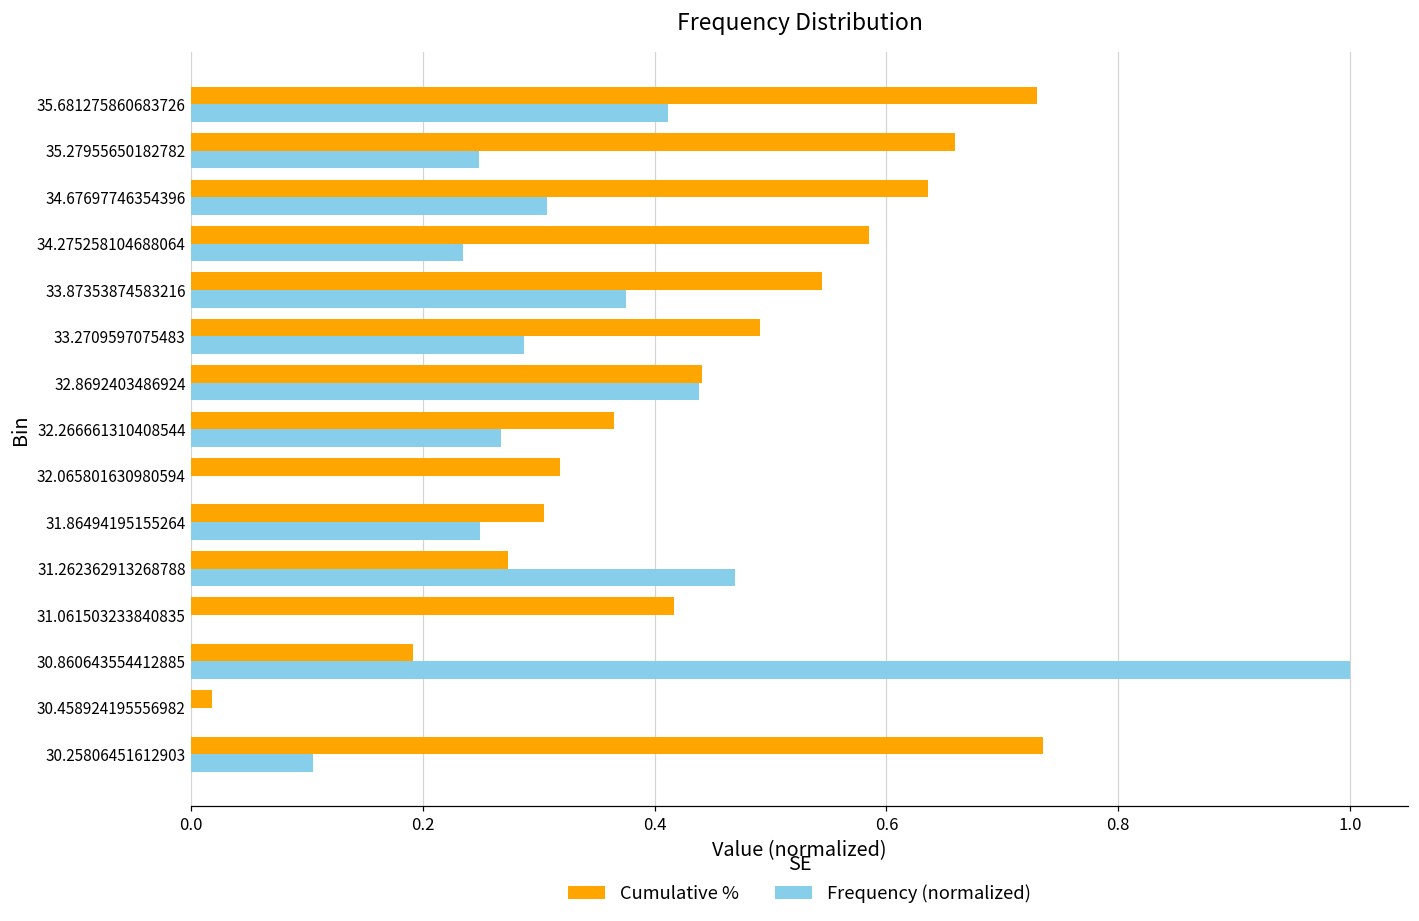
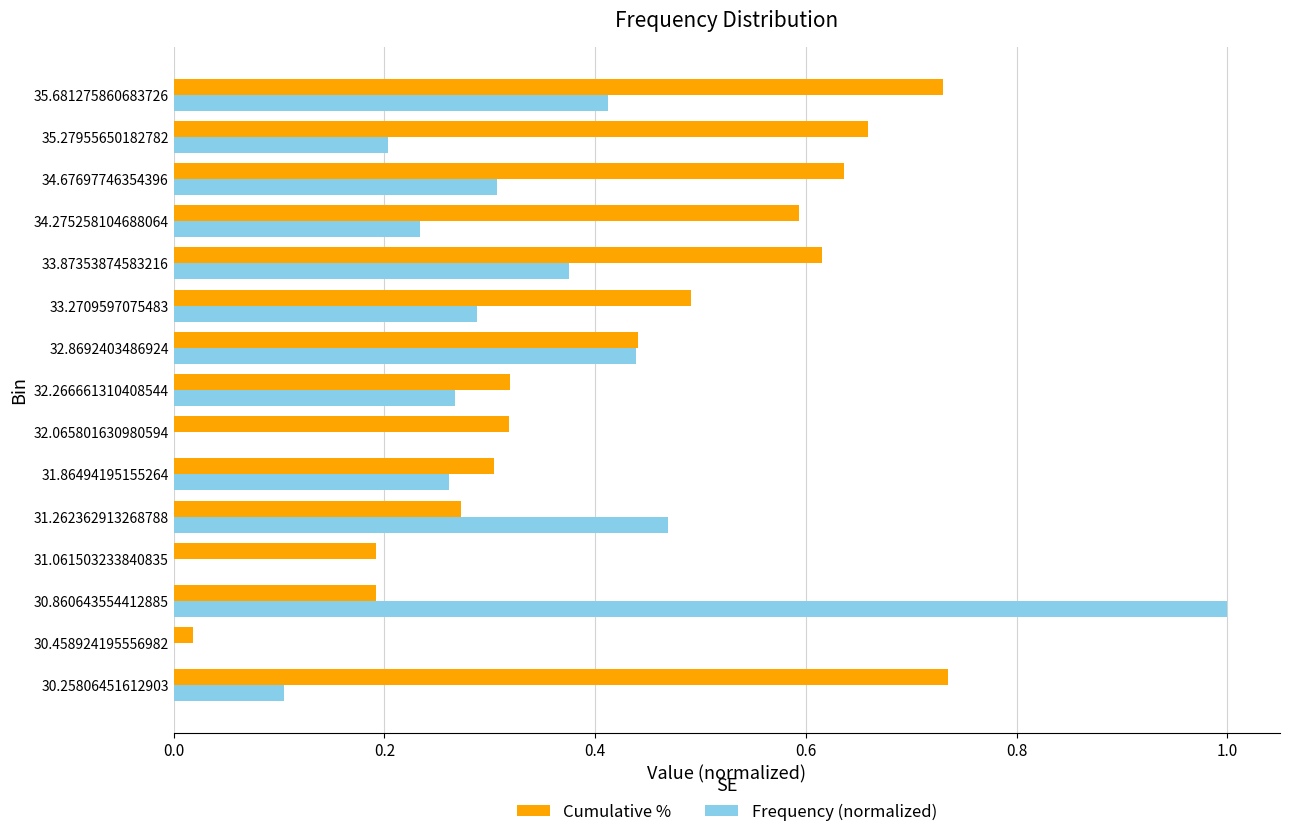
Frequency (normalized), 35.27955650182782: 0.248 -> 0.203
Cumulative %, 34.275258104688064: 0.585 -> 0.593
Cumulative %, 33.87353874583216: 0.544 -> 0.615
Cumulative %, 32.266661310408544: 0.365 -> 0.319
Frequency (normalized), 31.86494195155264: 0.249 -> 0.261
Cumulative %, 31.061503233840835: 0.417 -> 0.192
